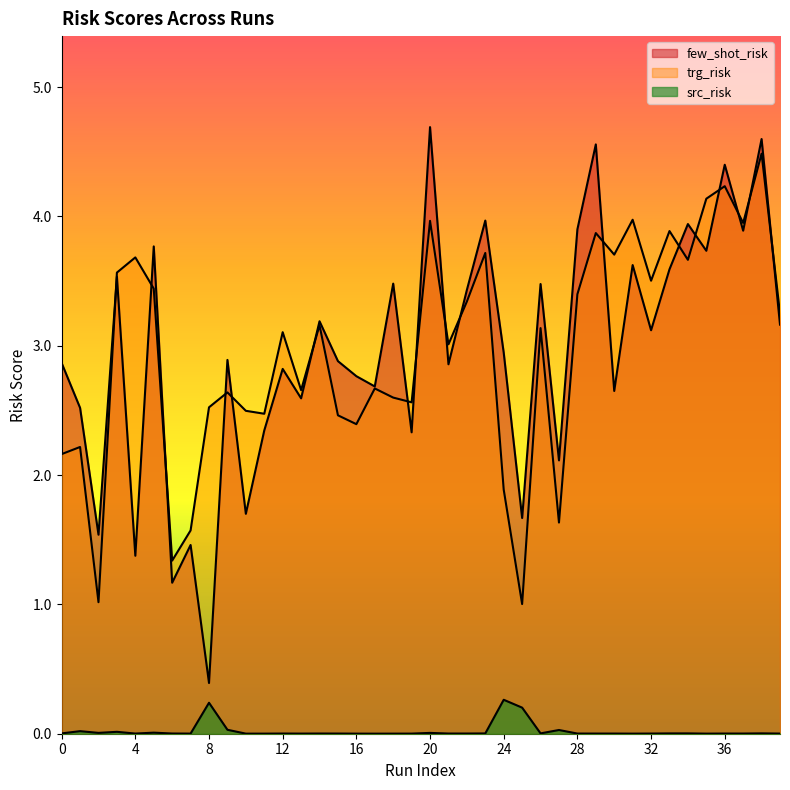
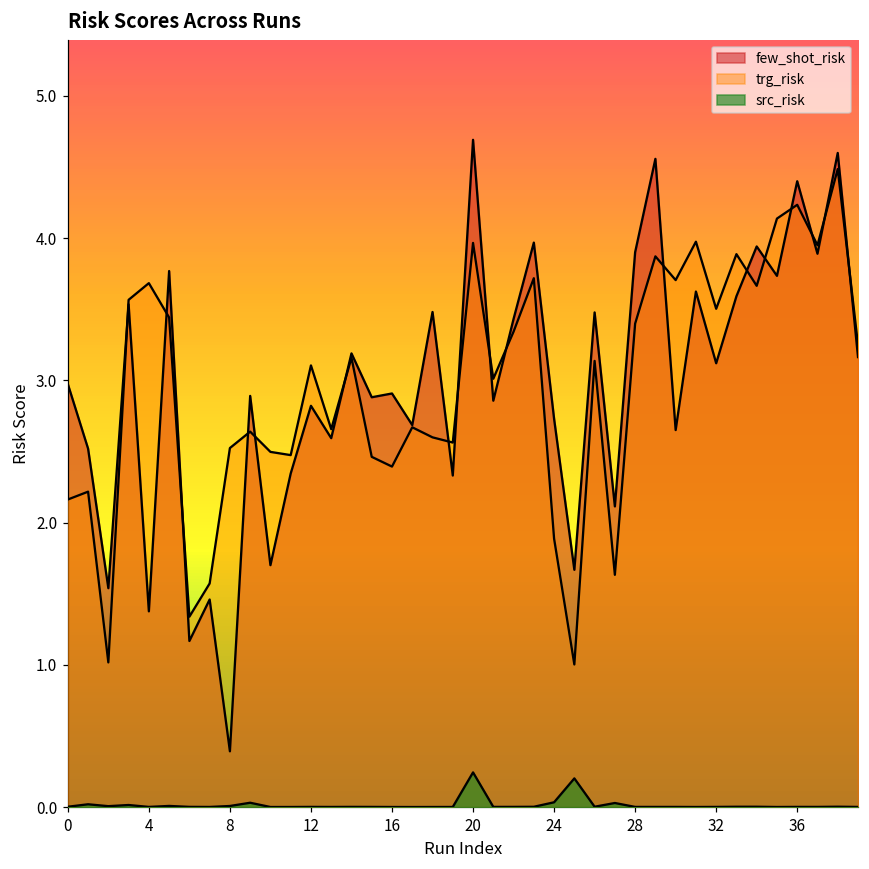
few_shot_risk, 0: 2.87 -> 2.97
src_risk, 8: 0.24 -> 0.01
few_shot_risk, 16: 2.76 -> 2.91
src_risk, 20: 0.01 -> 0.24
few_shot_risk, 24: 2.95 -> 2.73
src_risk, 24: 0.26 -> 0.03
